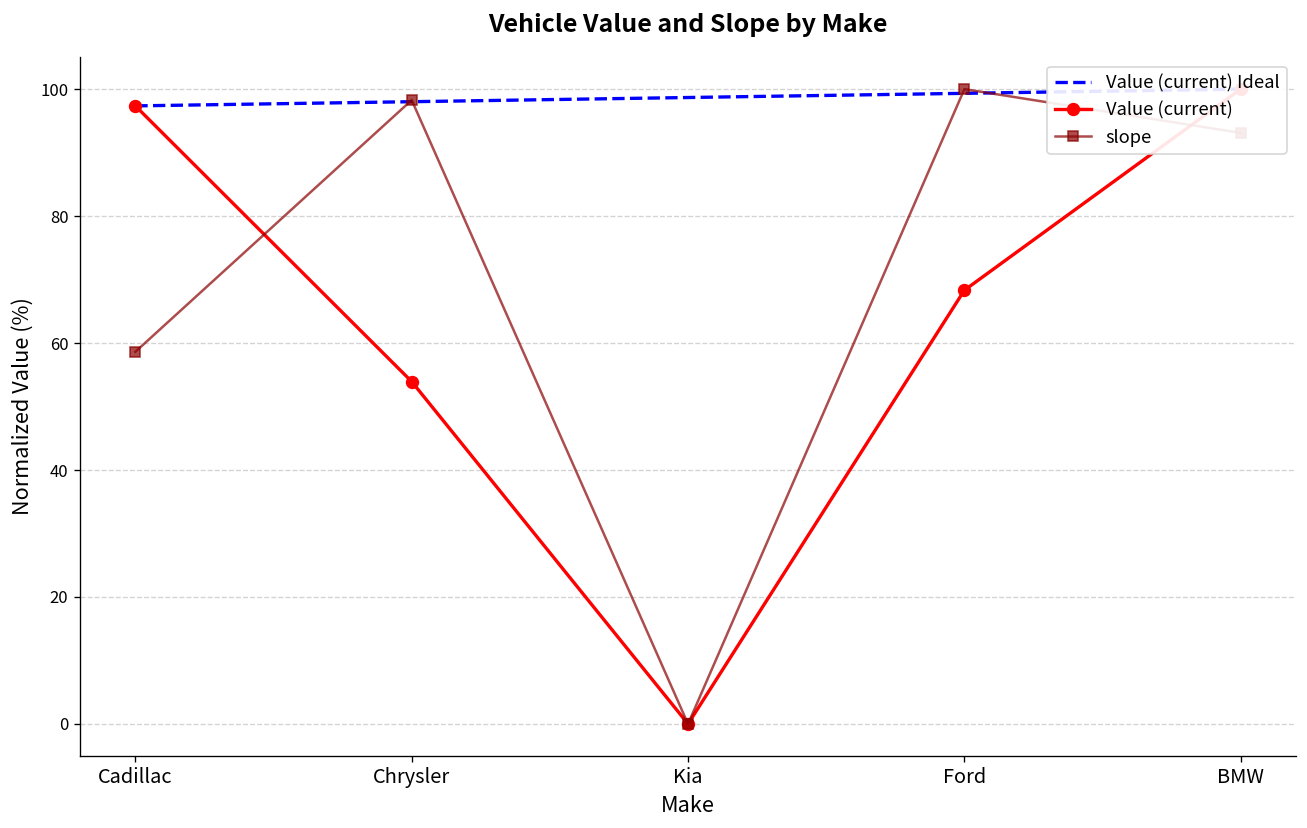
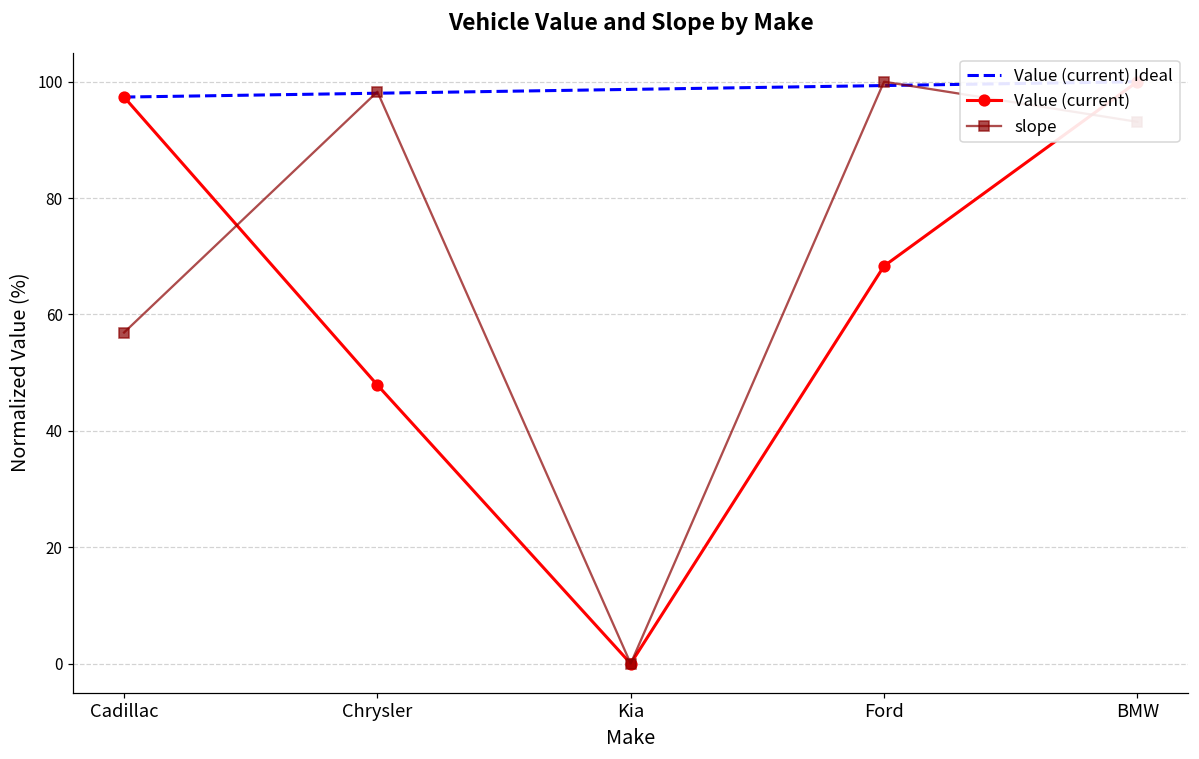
slope, Cadillac: 59 -> 57
Value (current), Chrysler: 54 -> 48
